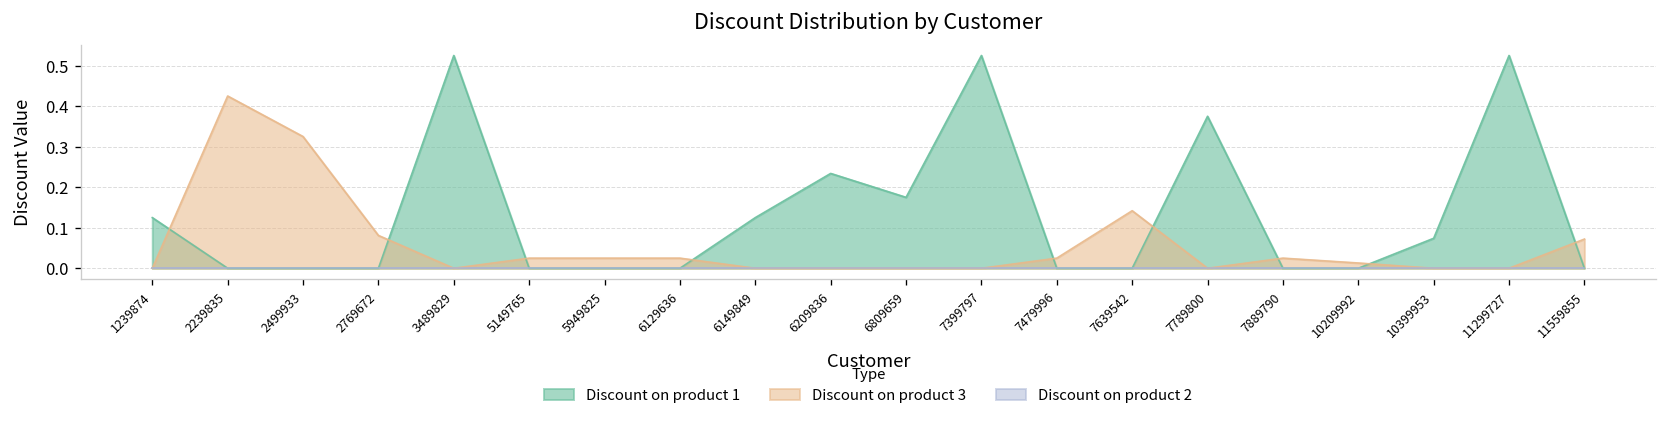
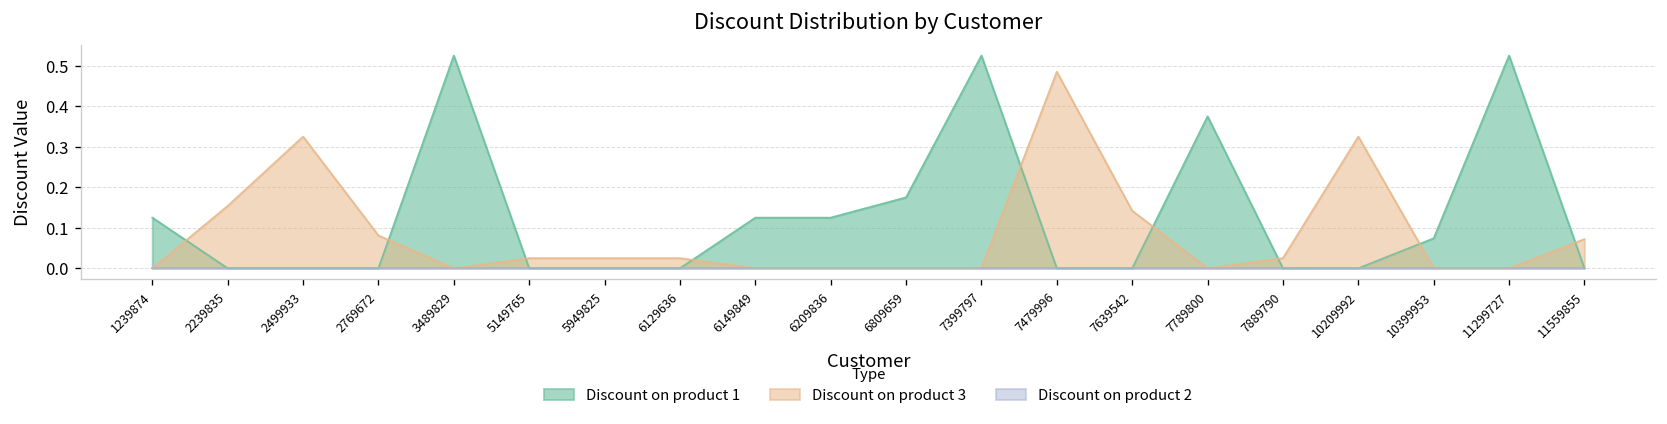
Discount on product 3, 2239835: 0.43 -> 0.15
Discount on product 1, 6209836: 0.23 -> 0.13
Discount on product 3, 7479996: 0.03 -> 0.49
Discount on product 3, 10209992: 0.01 -> 0.33
